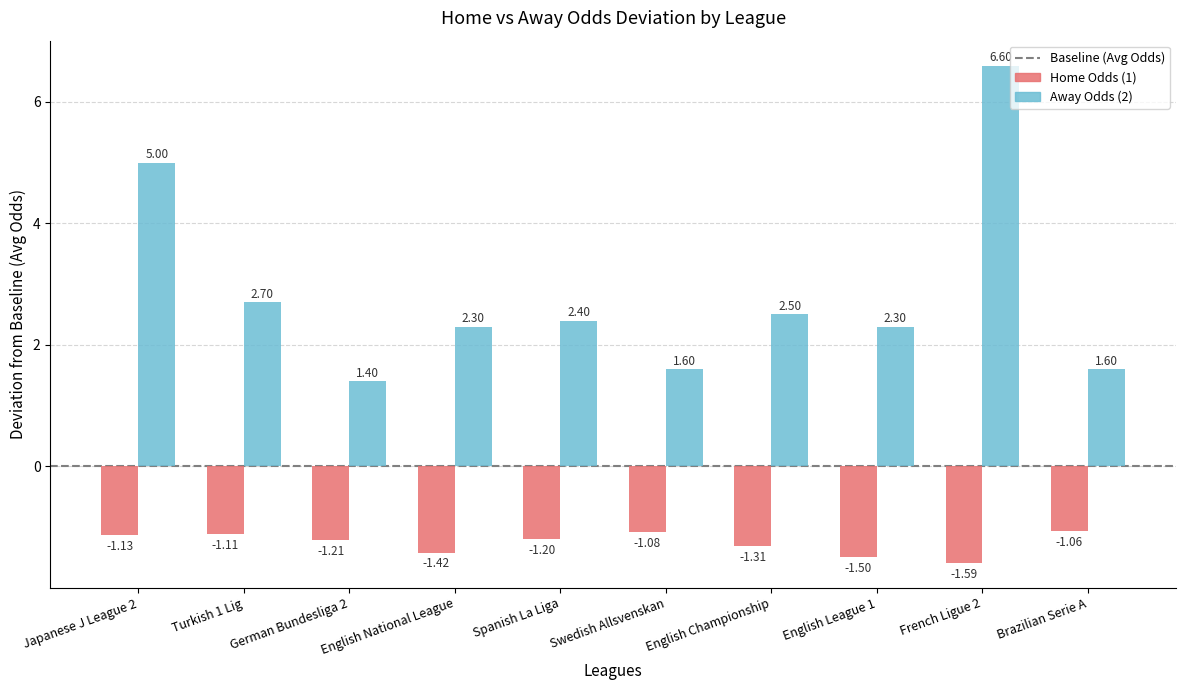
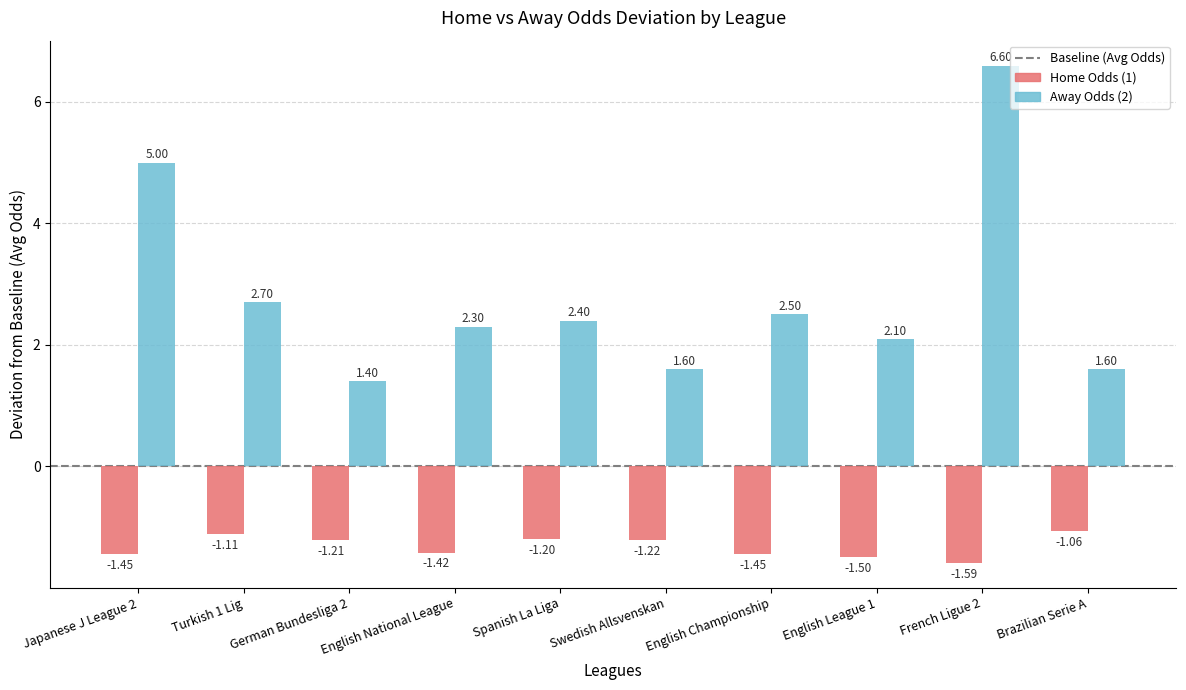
Home Odds (1), Japanese J League 2: -1.13 -> -1.45
Home Odds (1), Swedish Allsvenskan: -1.08 -> -1.22
Home Odds (1), English Championship: -1.31 -> -1.45
Away Odds (2), English League 1: 2.30 -> 2.10
